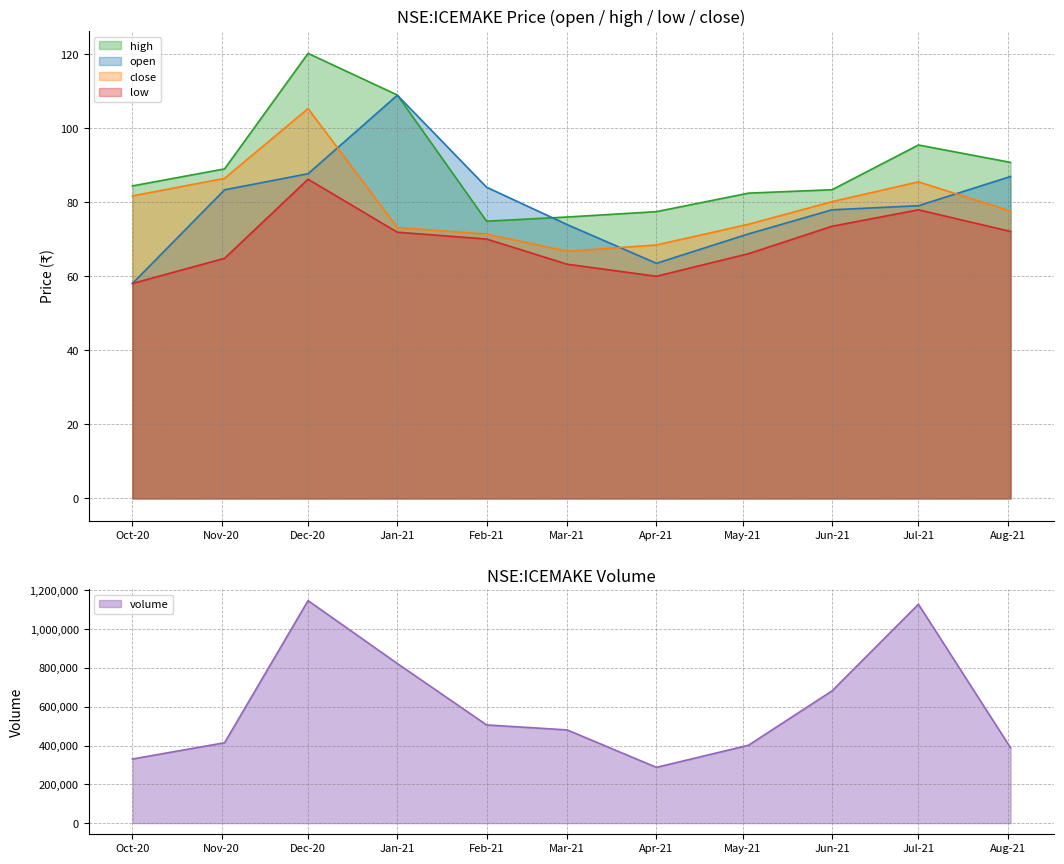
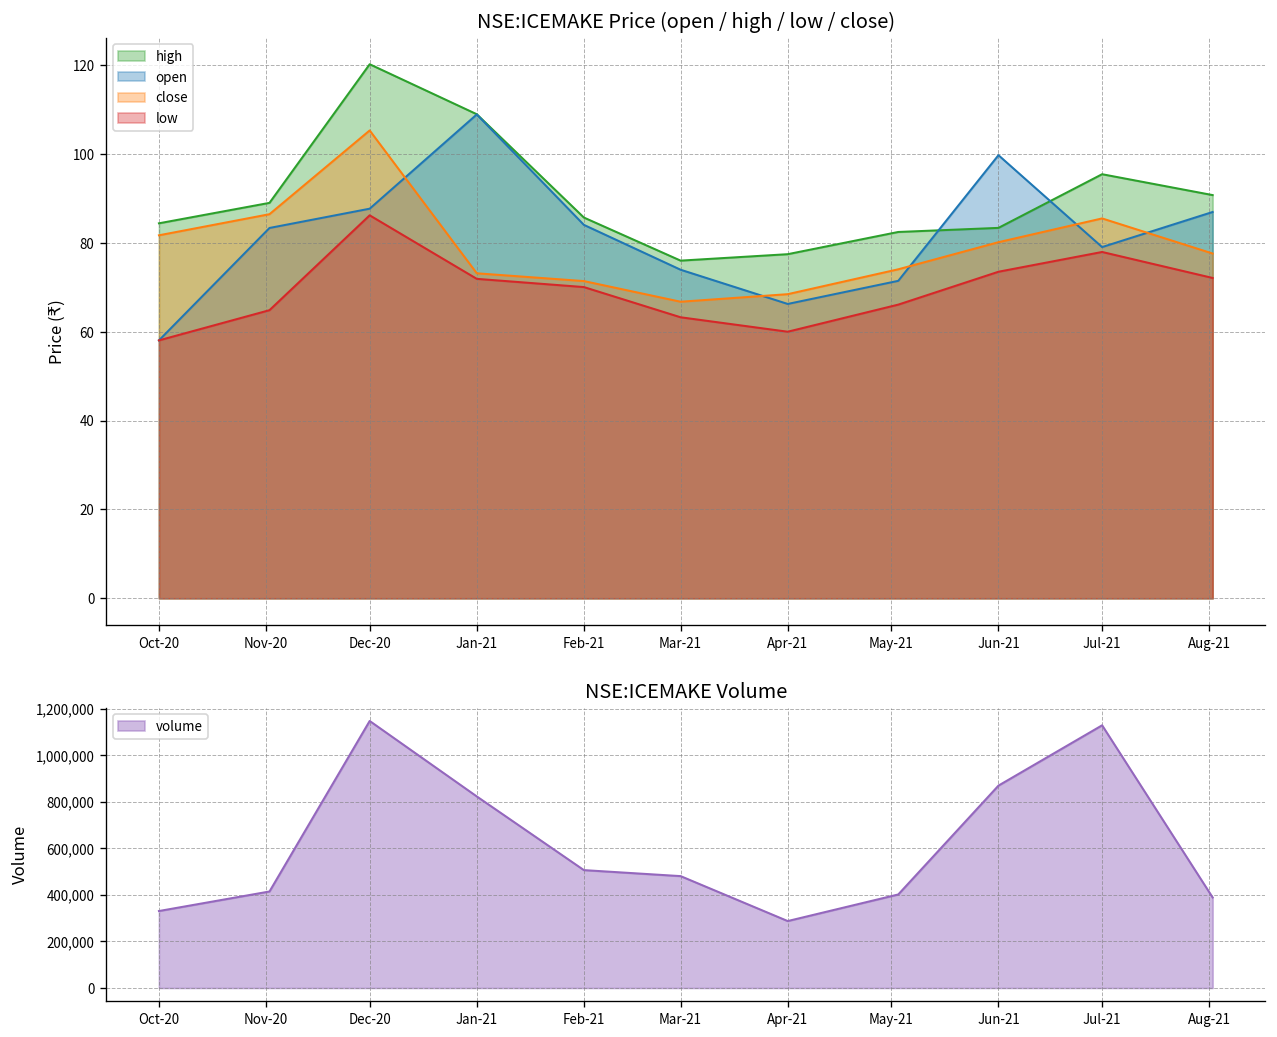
NSE:ICEMAKE Price (open / high / low / close), high, Feb-21: 75 -> 86
NSE:ICEMAKE Price (open / high / low / close), open, Apr-21: 64 -> 66
NSE:ICEMAKE Price (open / high / low / close), open, Jun-21: 78 -> 100
NSE:ICEMAKE Volume, Jun-21: 680,000 -> 870,000
